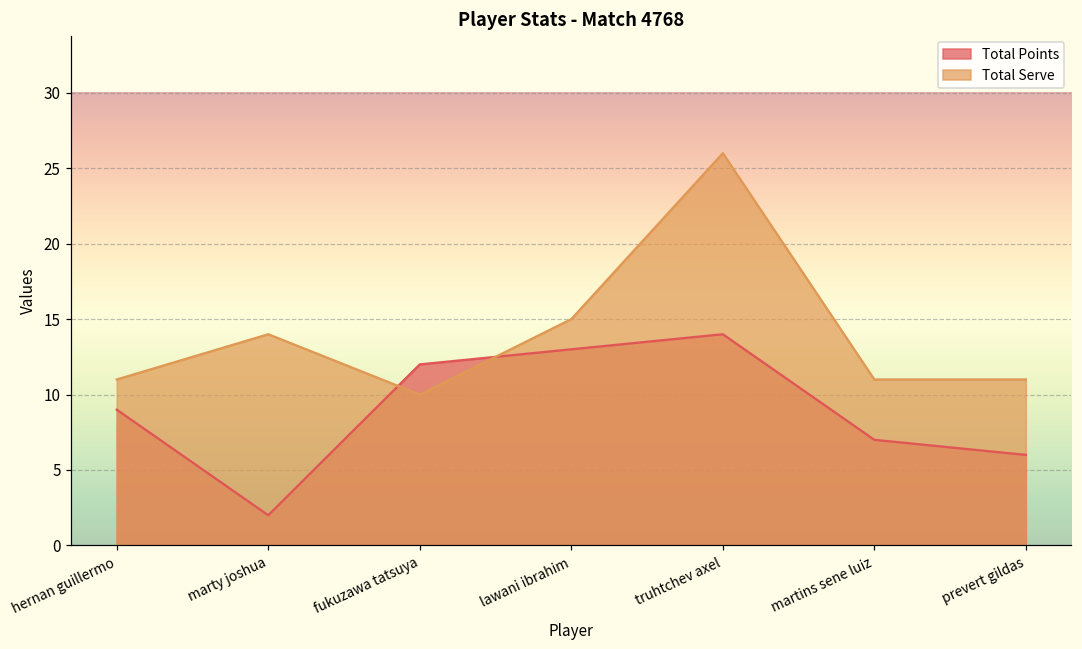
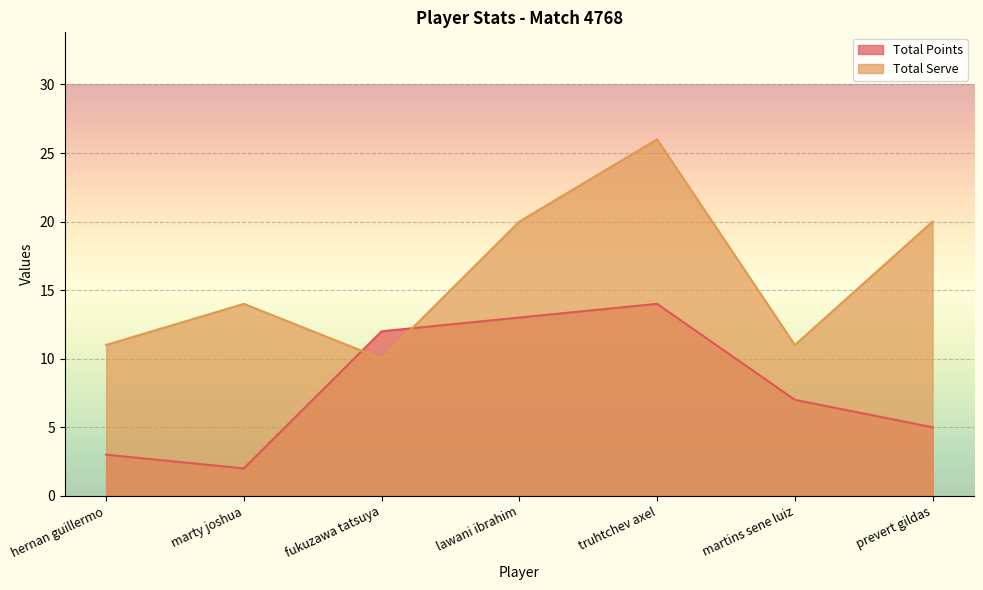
Total Points, hernan guillermo: 9 -> 3
Total Serve, lawani ibrahim: 15 -> 20
Total Points, prevert gildas: 6 -> 5
Total Serve, prevert gildas: 11 -> 20
